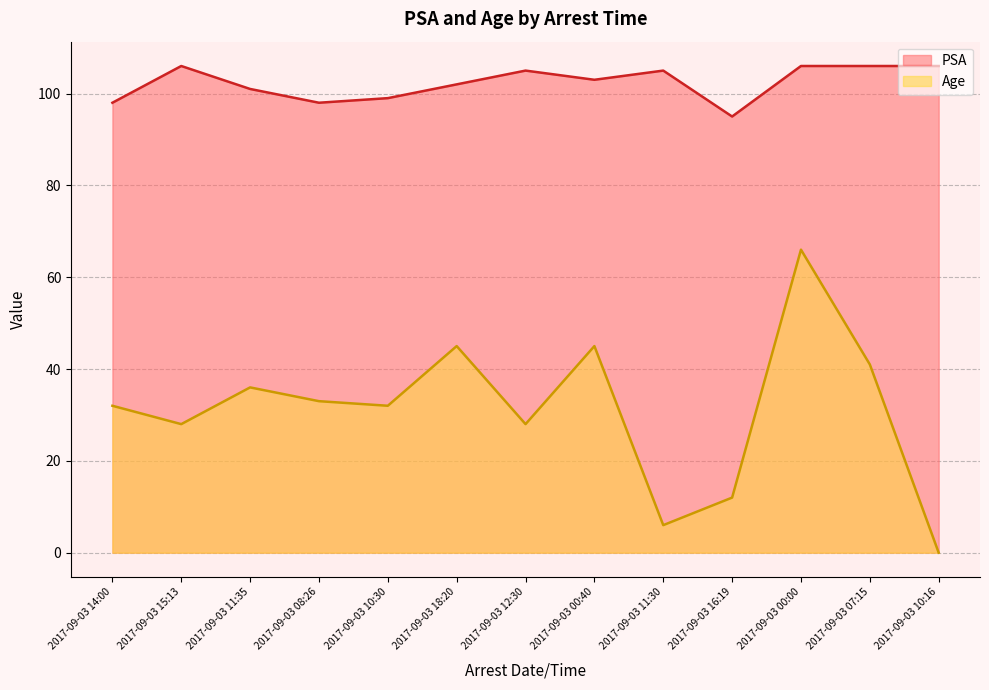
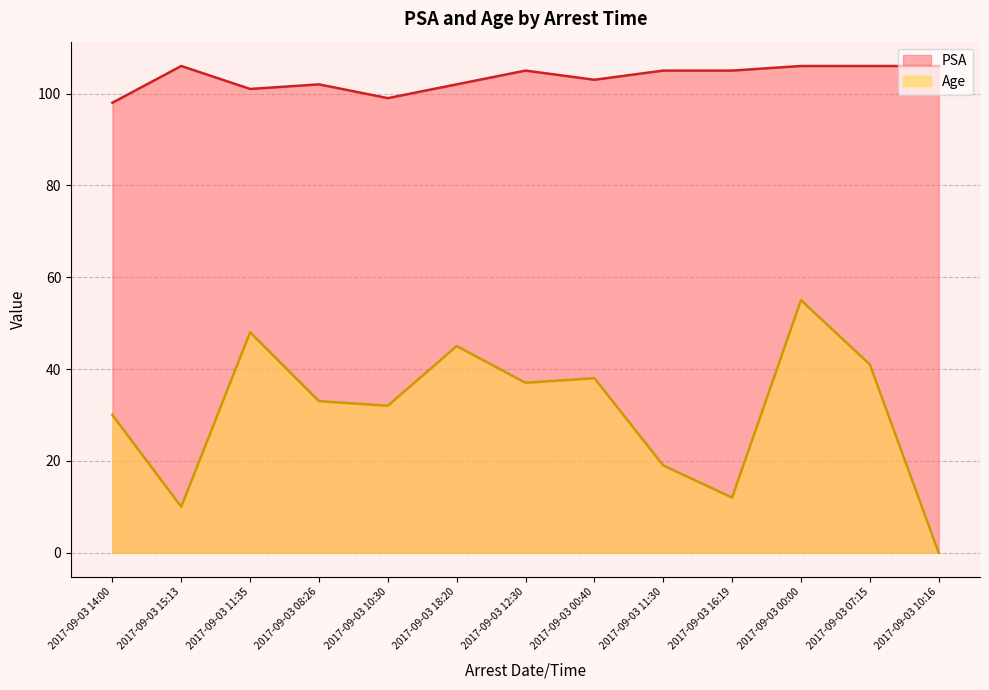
Age, 2017-09-03 14:00: 32 -> 30
Age, 2017-09-03 15:13: 28 -> 10
Age, 2017-09-03 11:35: 36 -> 48
PSA, 2017-09-03 08:26: 98 -> 102
Age, 2017-09-03 12:30: 28 -> 37
Age, 2017-09-03 00:40: 45 -> 38
Age, 2017-09-03 11:30: 6 -> 19
PSA, 2017-09-03 16:19: 95 -> 105
Age, 2017-09-03 00:00: 66 -> 55
